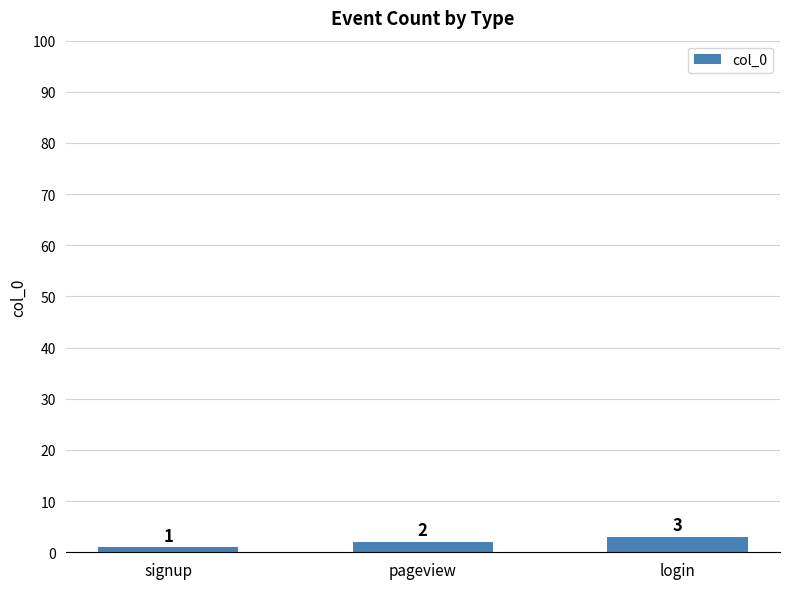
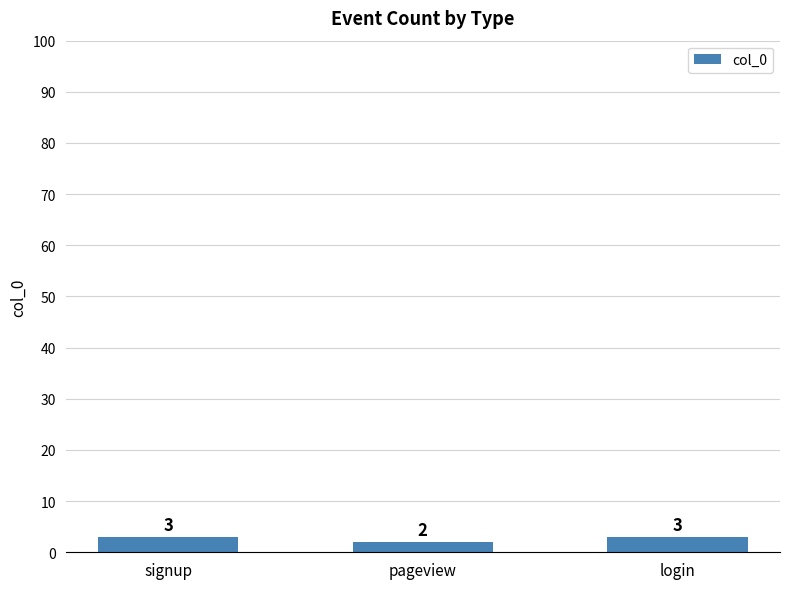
signup: 1 -> 3
